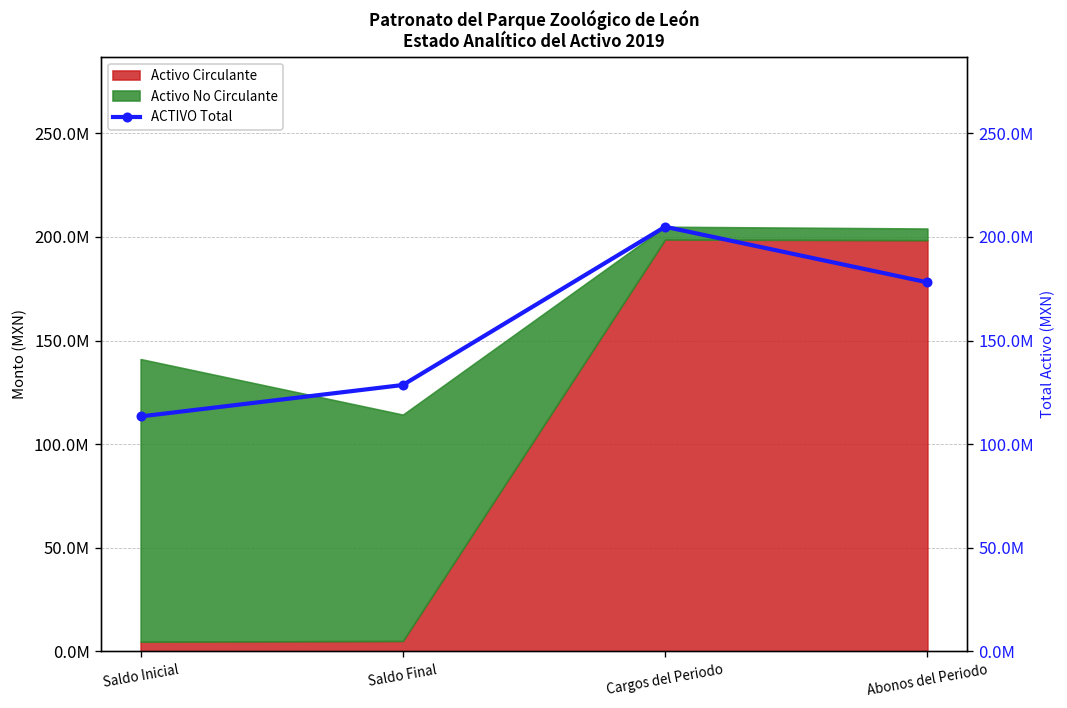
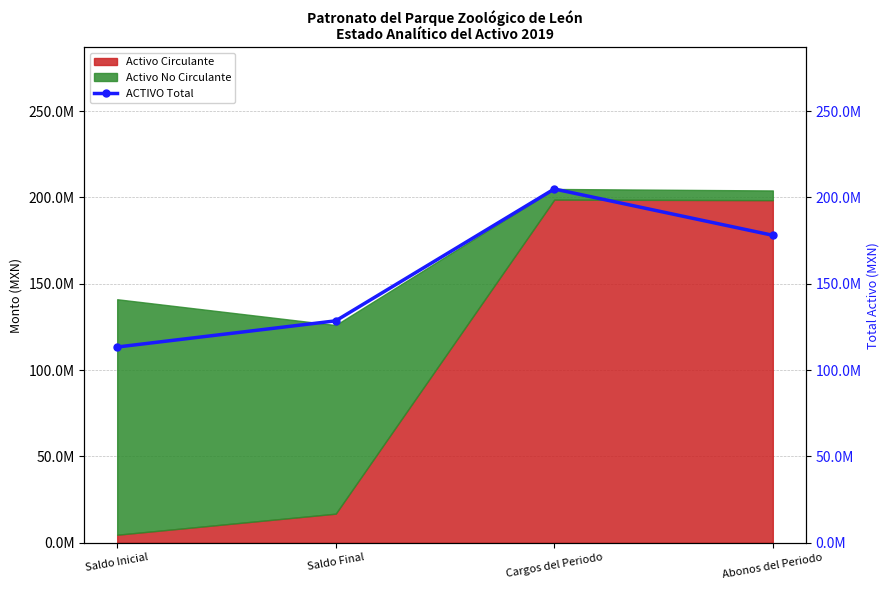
Activo Circulante, Saldo Final: 5000000 -> 17000000
